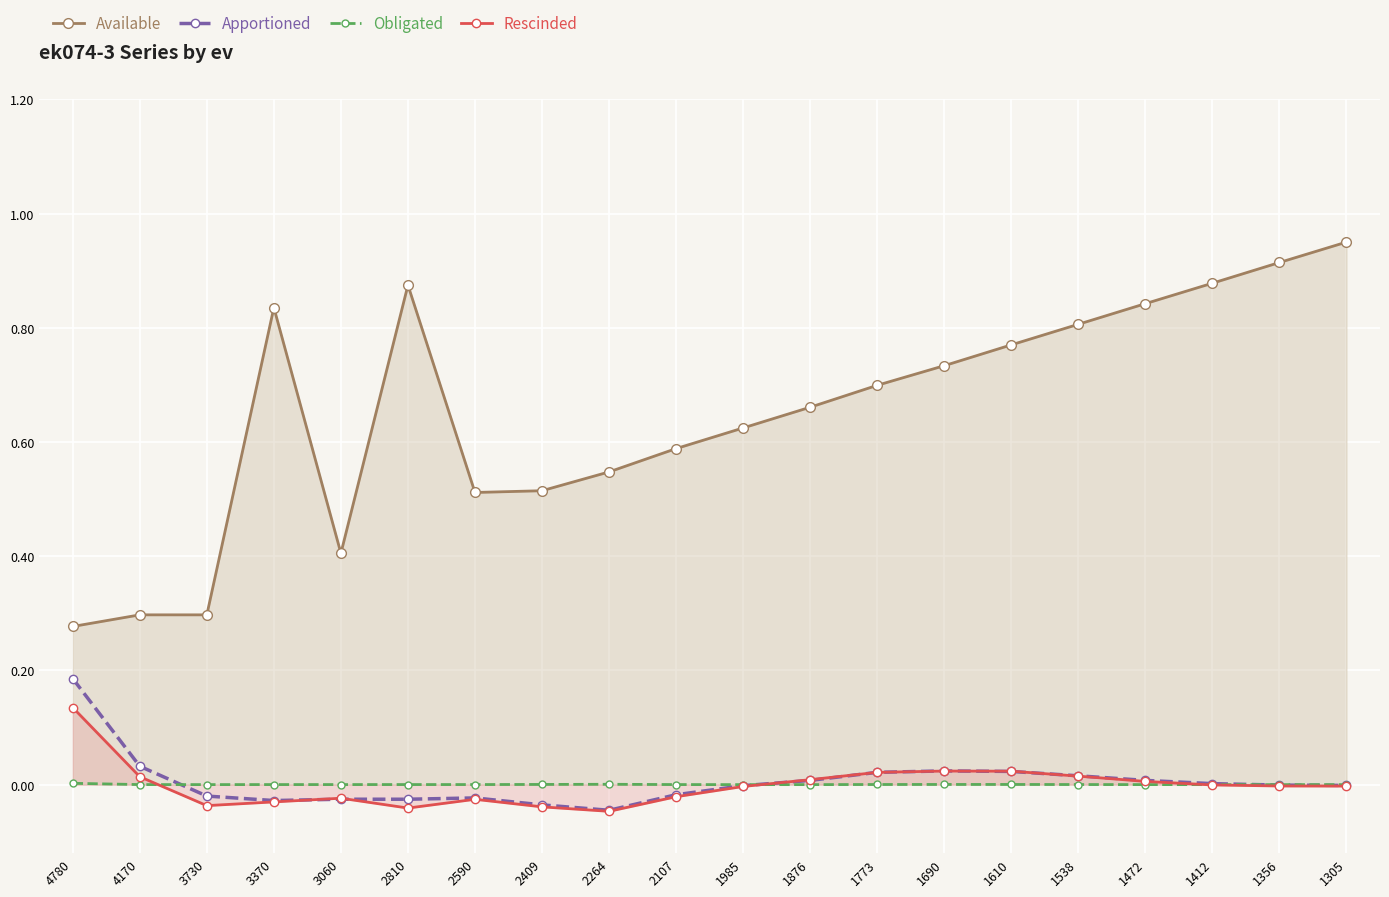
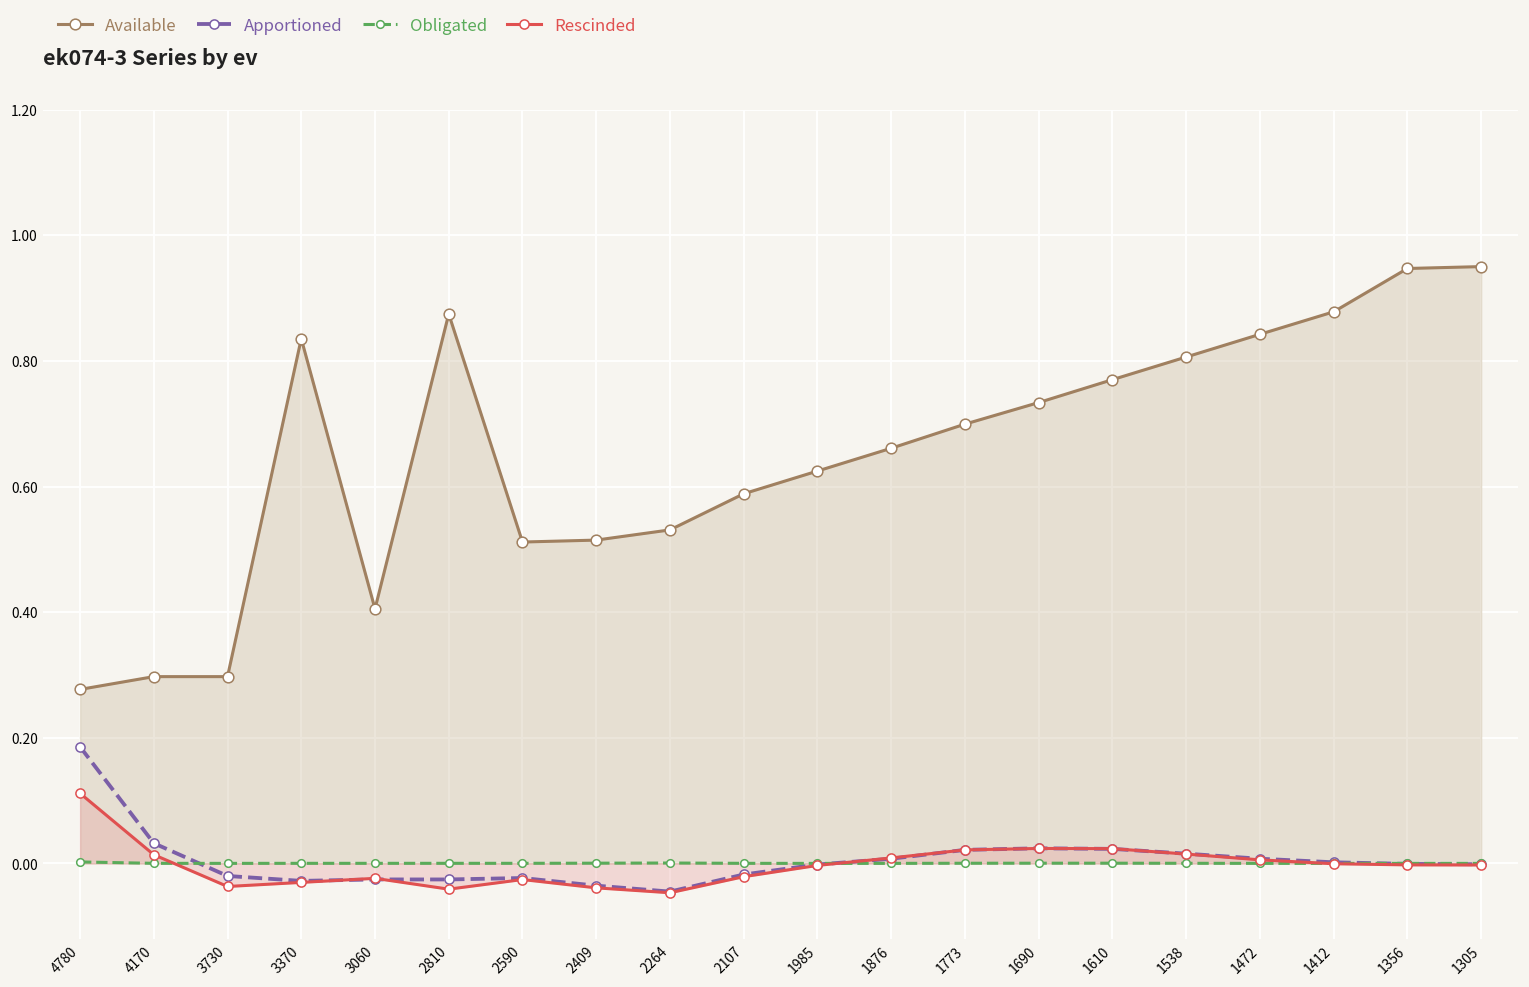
Rescinded, 4780: 0.13 -> 0.11
Available, 2264: 0.55 -> 0.53
Available, 1356: 0.91 -> 0.95
